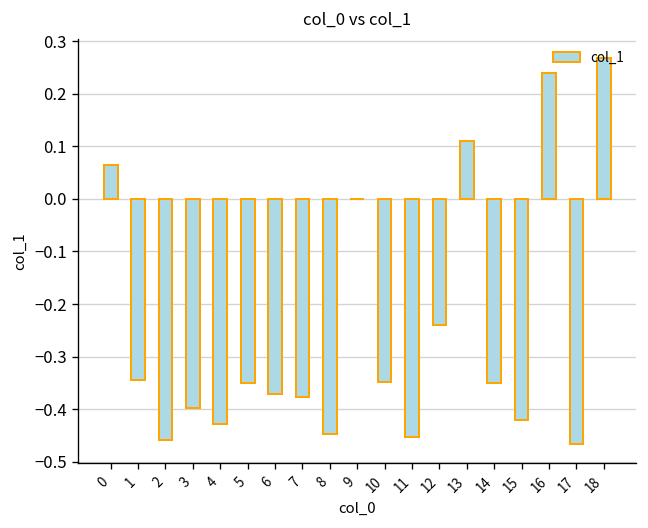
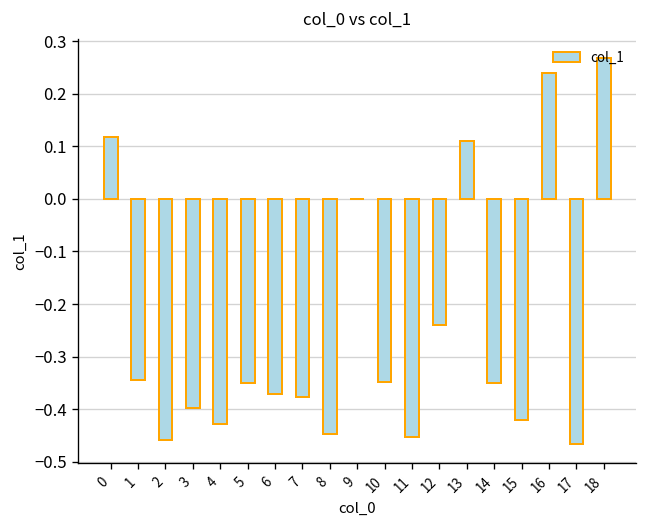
0: 0.06 -> 0.12
